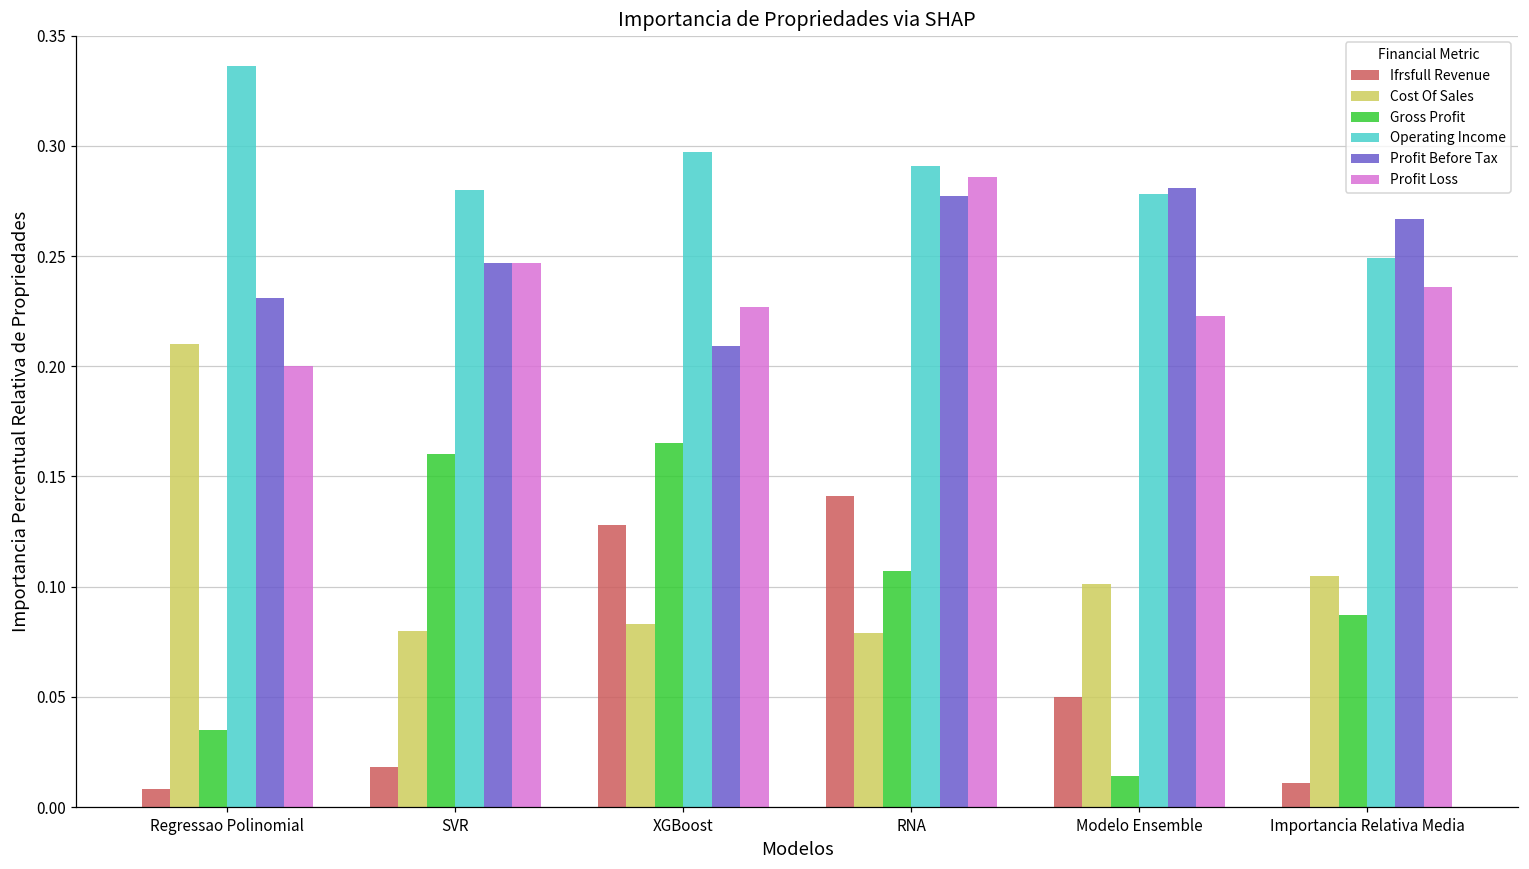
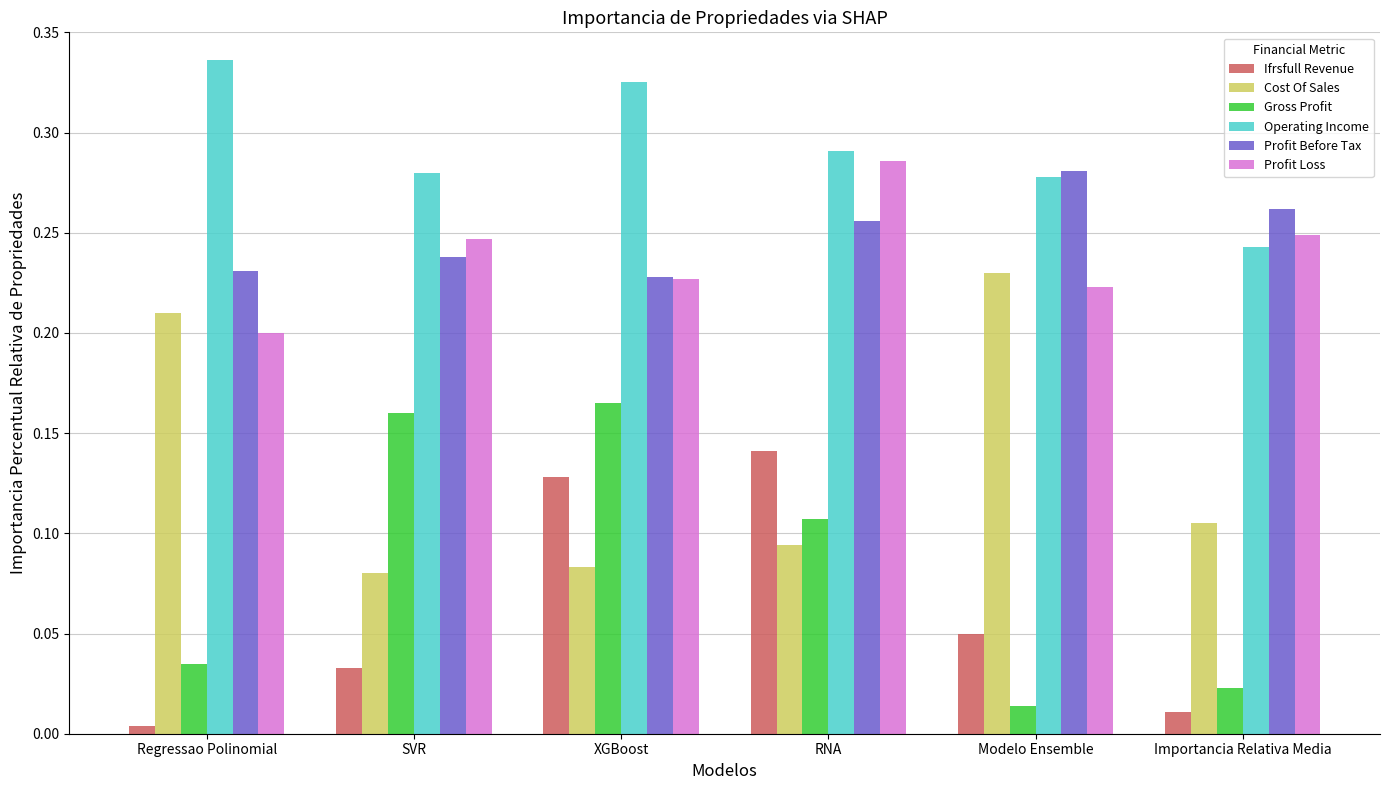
Ifrsfull Revenue, Regressao Polinomial: 0.008 -> 0.004
Ifrsfull Revenue, SVR: 0.018 -> 0.033
Profit Before Tax, SVR: 0.247 -> 0.238
Operating Income, XGBoost: 0.297 -> 0.325
Profit Before Tax, XGBoost: 0.209 -> 0.228
Cost Of Sales, RNA: 0.079 -> 0.094
Profit Before Tax, RNA: 0.277 -> 0.256
Cost Of Sales, Modelo Ensemble: 0.101 -> 0.230
Gross Profit, Importancia Relativa Media: 0.087 -> 0.023
Operating Income, Importancia Relativa Media: 0.249 -> 0.243
Profit Before Tax, Importancia Relativa Media: 0.267 -> 0.262
Profit Loss, Importancia Relativa Media: 0.236 -> 0.249
